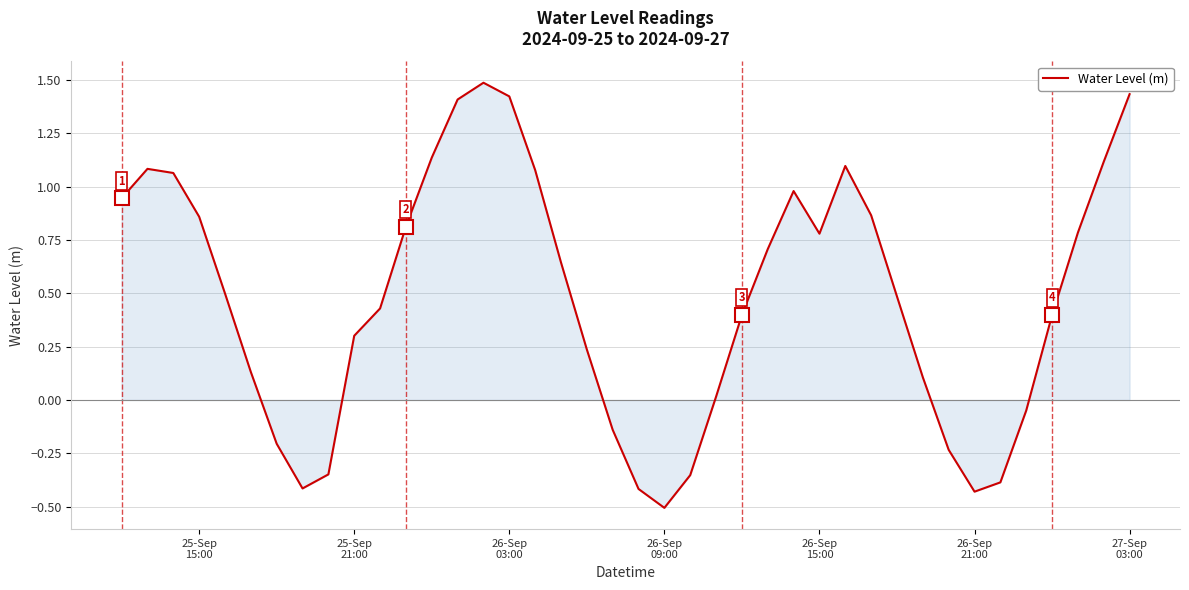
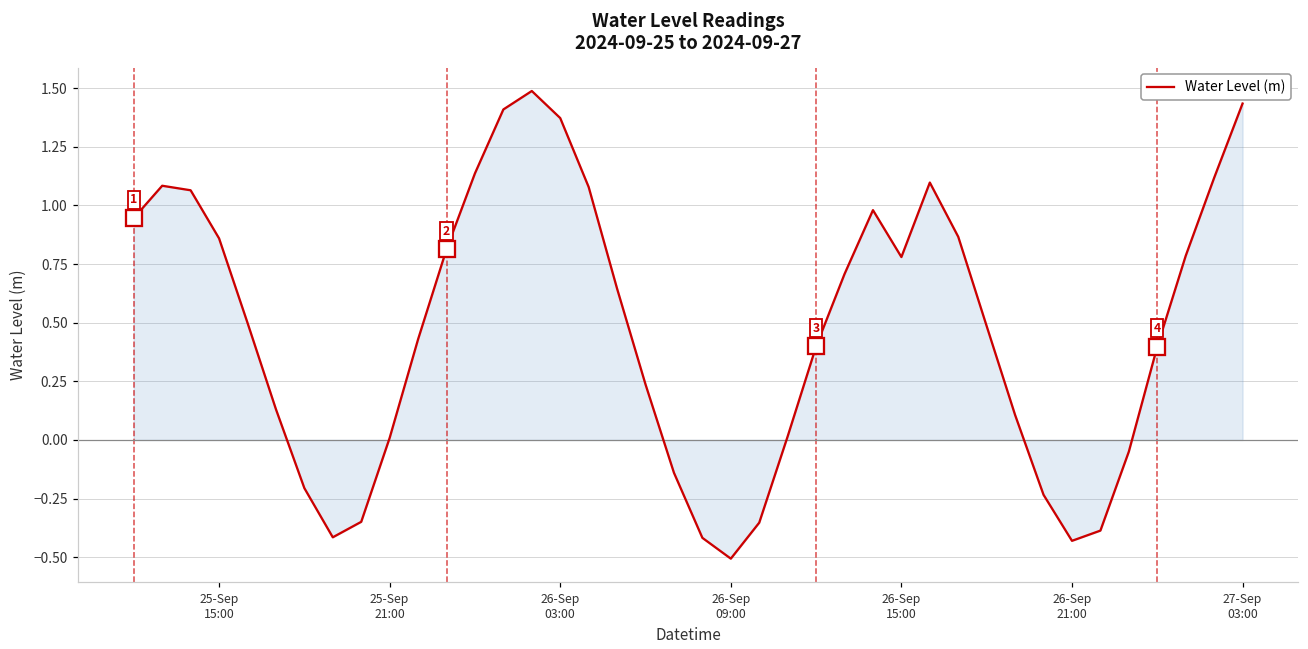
Water Level (m), 25-Sep 21:00: 0.30 -> 0.01
Water Level (m), 26-Sep 03:00: 1.42 -> 1.37
